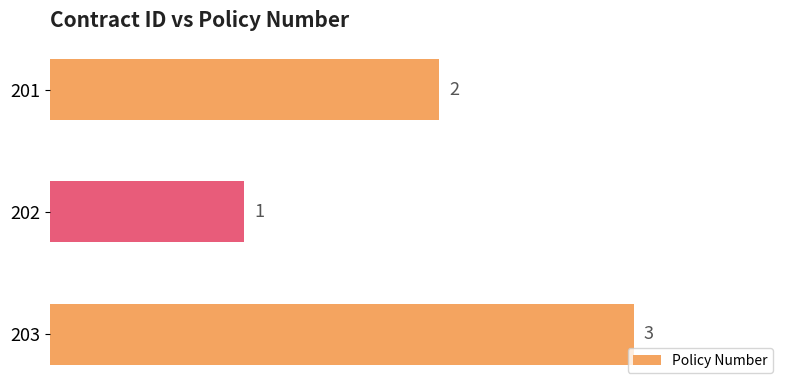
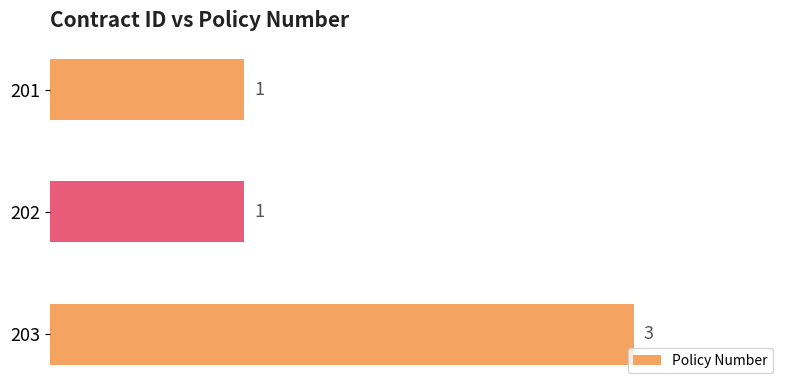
201: 2 -> 1
